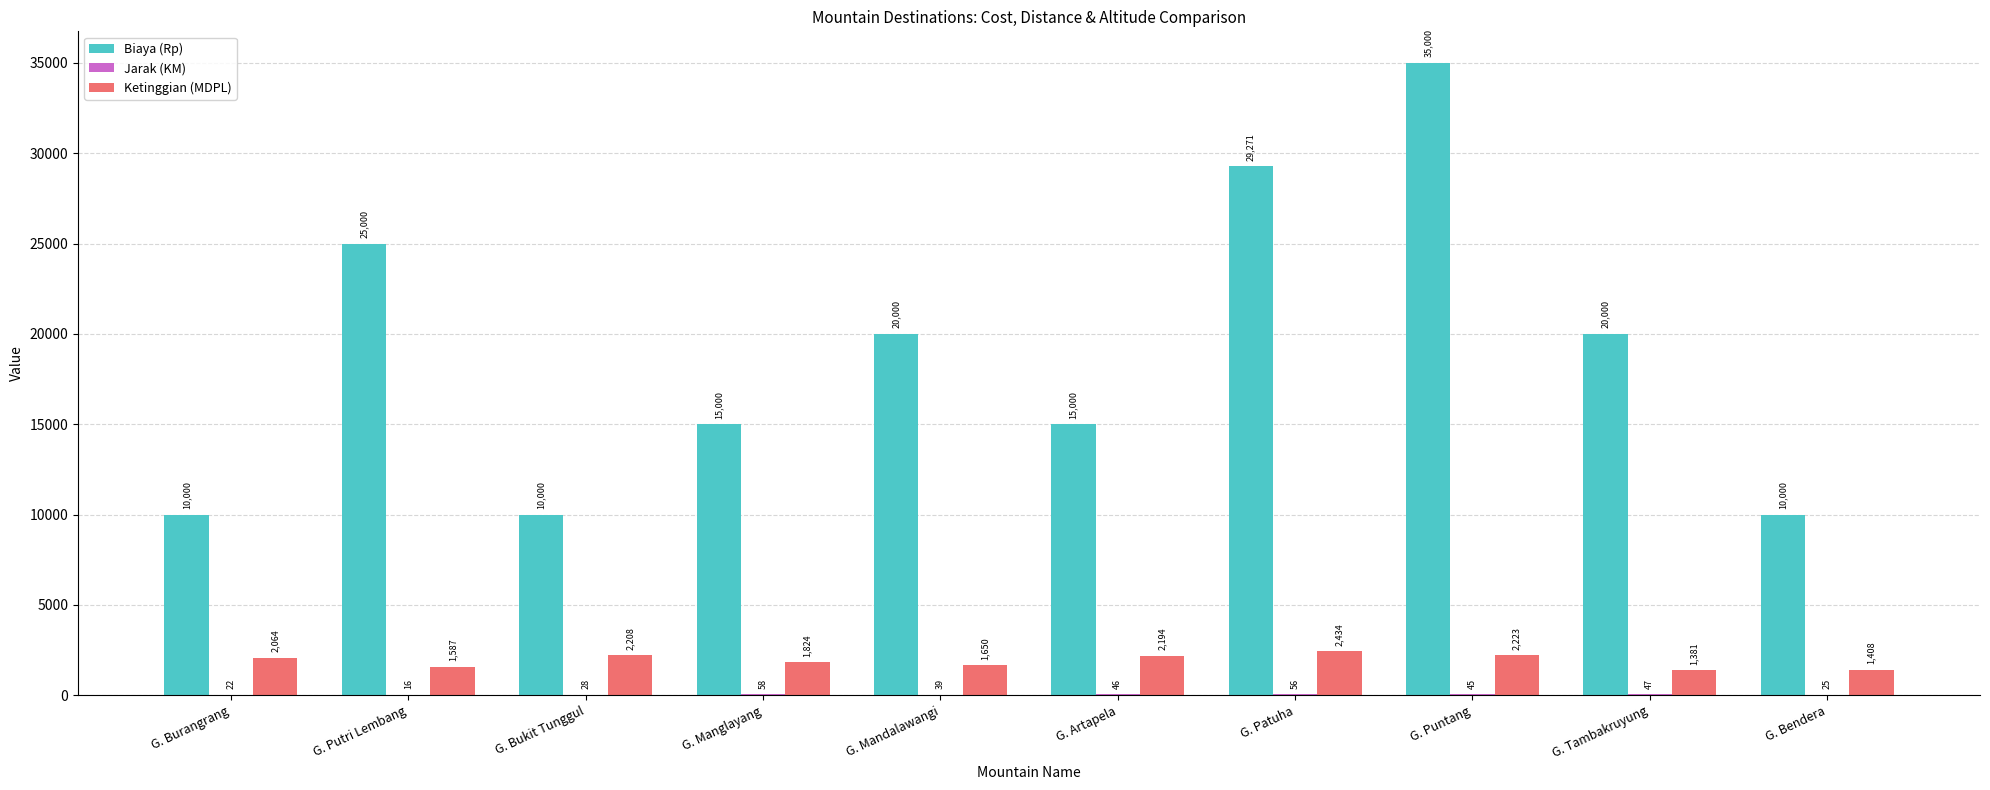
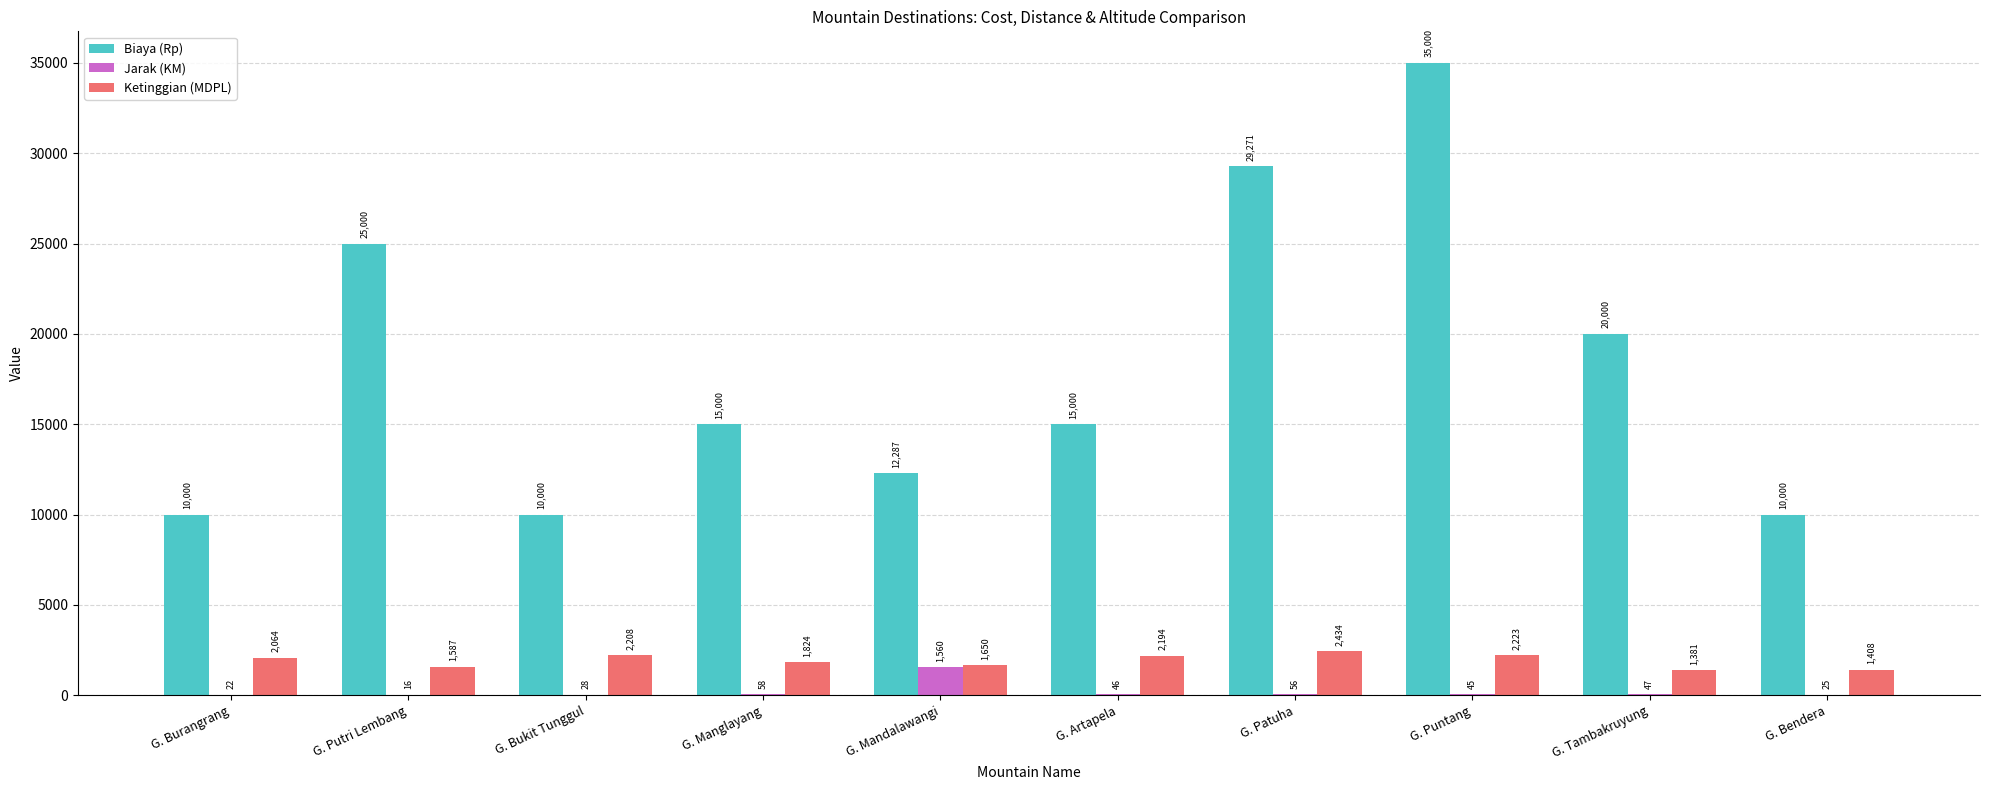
Biaya (Rp), G. Mandalawangi: 20,000 -> 12,287
Jarak (KM), G. Mandalawangi: 39 -> 1,560
